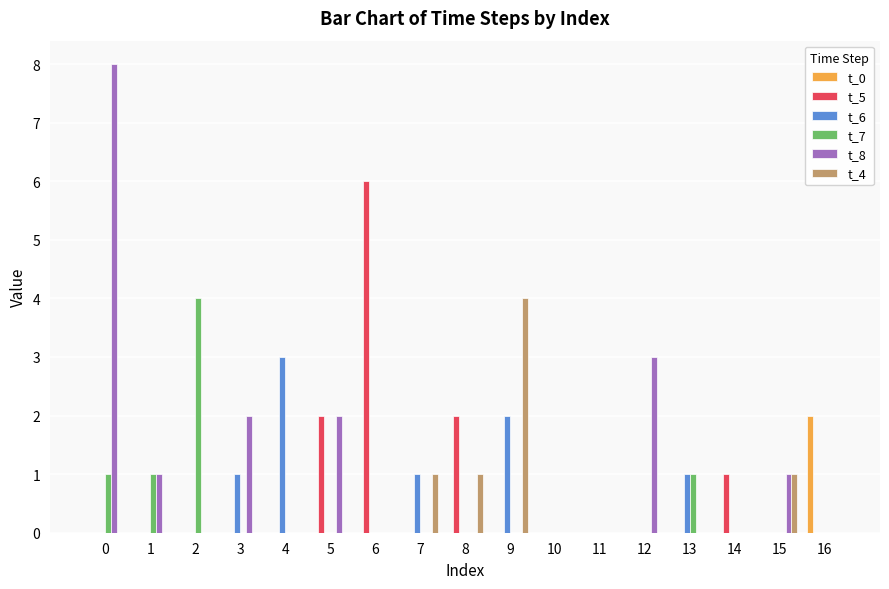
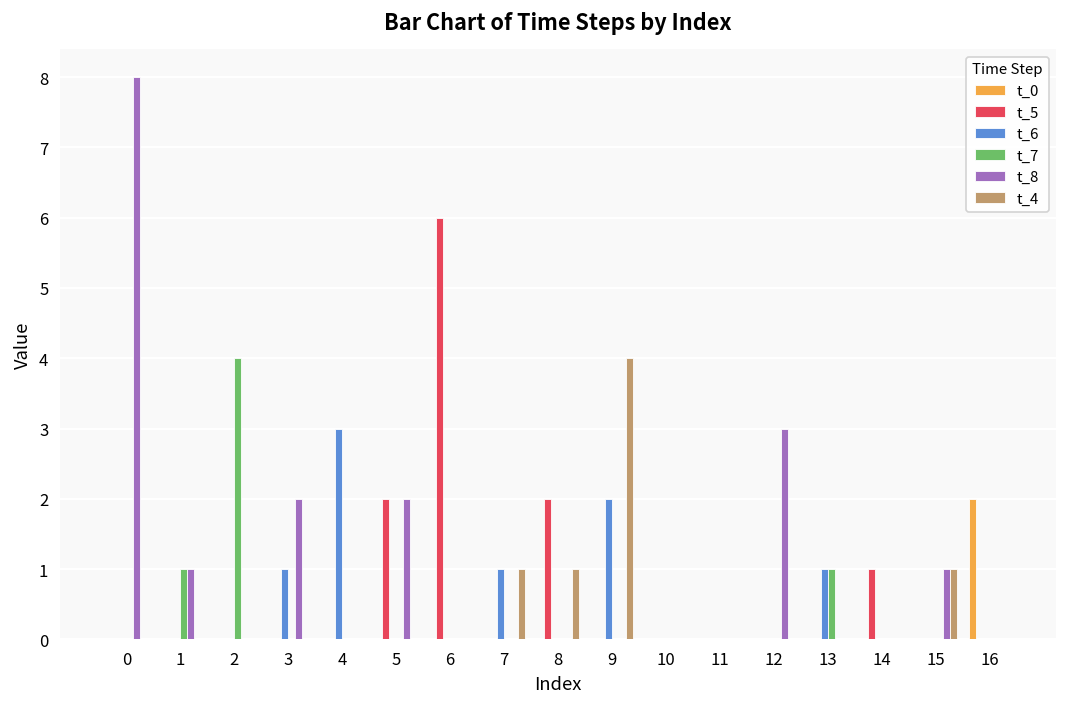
t_7, 0: 1 -> 0
